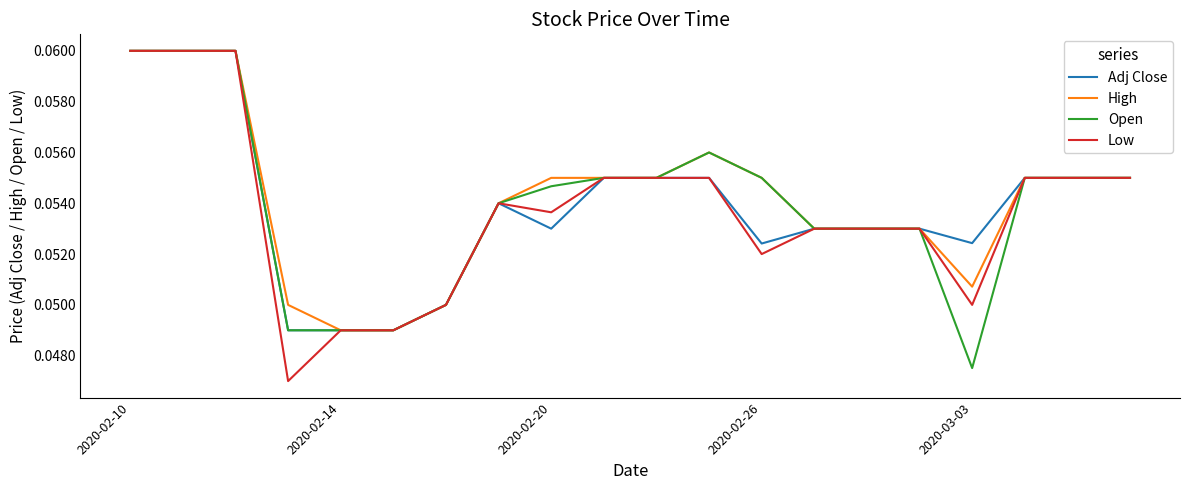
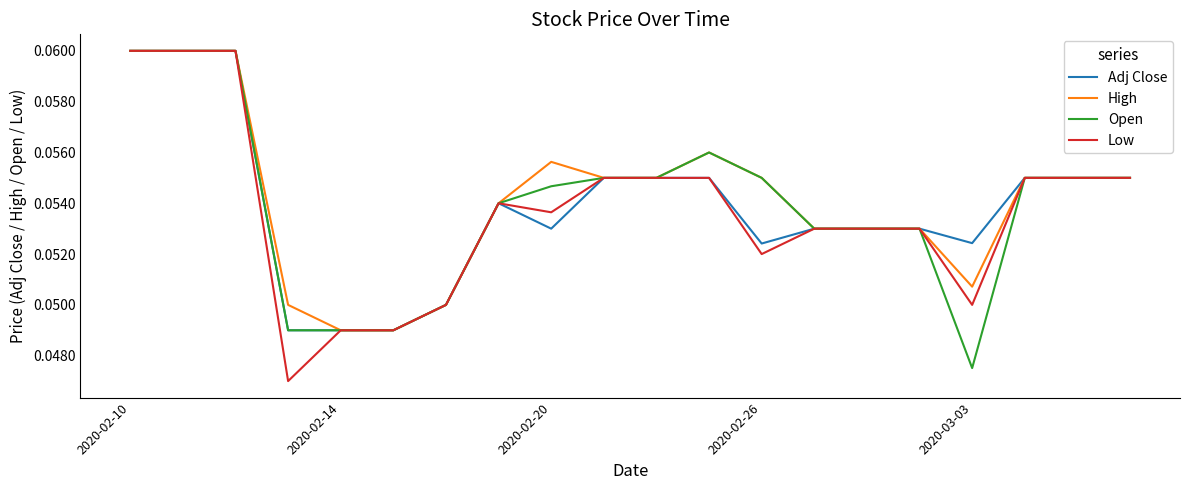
High, 2020-02-20: 0.0550 -> 0.0556
